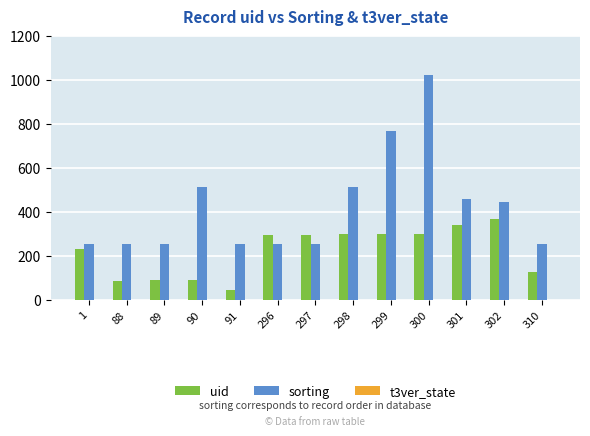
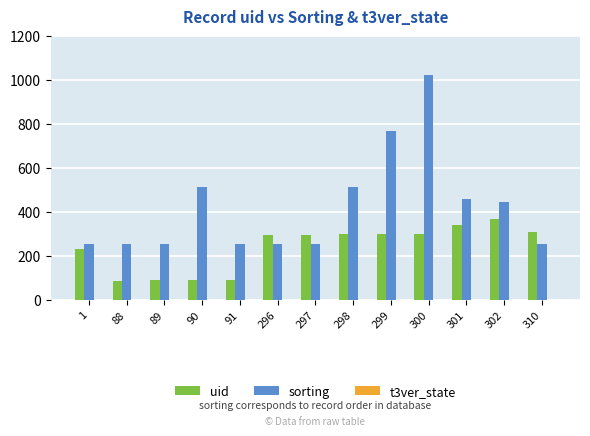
uid, 91: 50 -> 90
uid, 310: 130 -> 310
